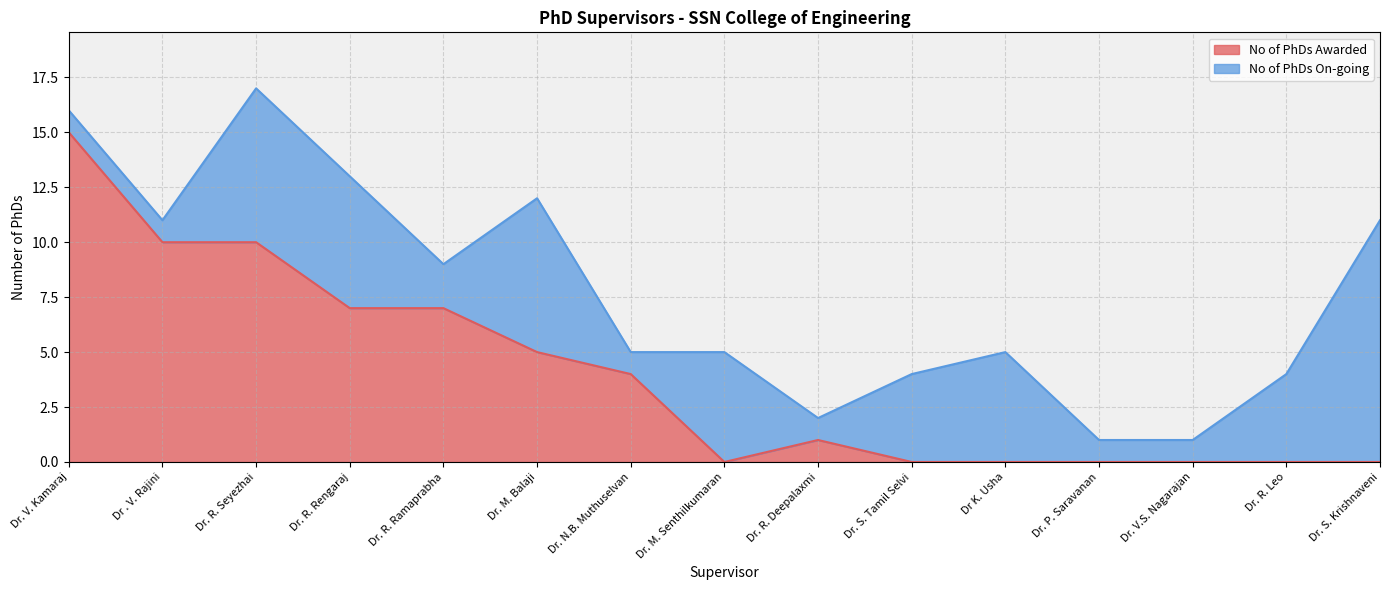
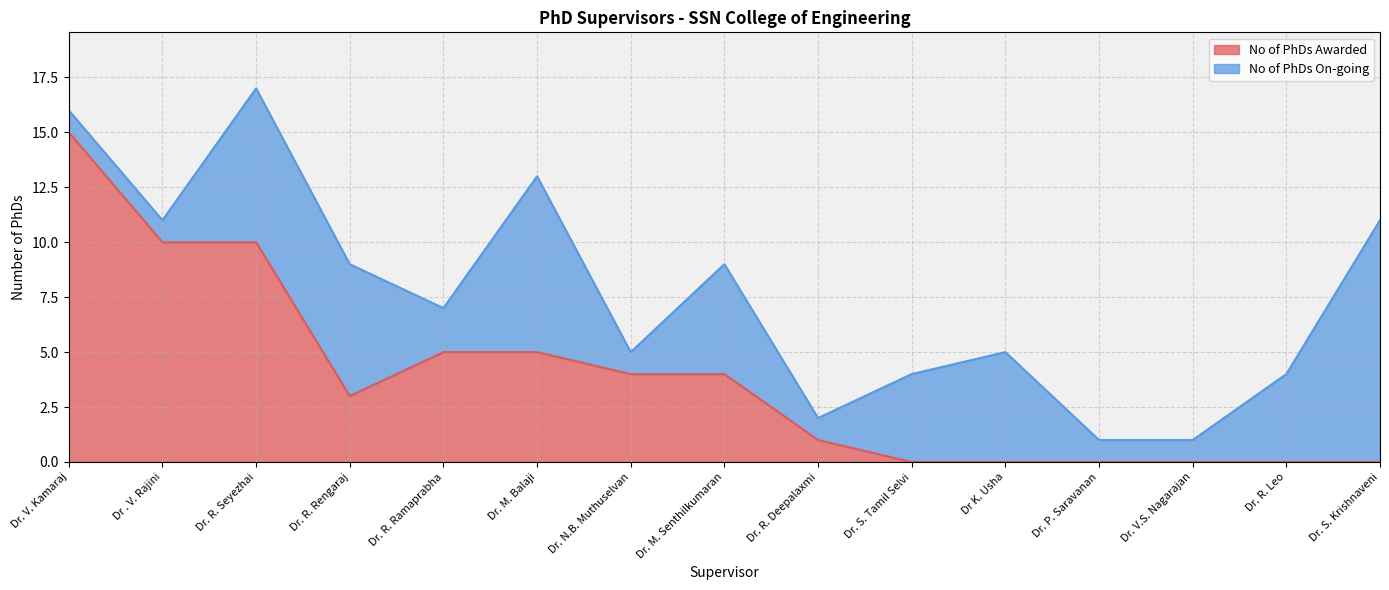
No of PhDs Awarded, Dr. R. Rengaraj: 7 -> 3
No of PhDs Awarded, Dr. R. Ramaprabha: 7 -> 5
No of PhDs On-going, Dr. M. Balaji: 7 -> 8
No of PhDs Awarded, Dr. M. Senthilkumaran: 0 -> 4
